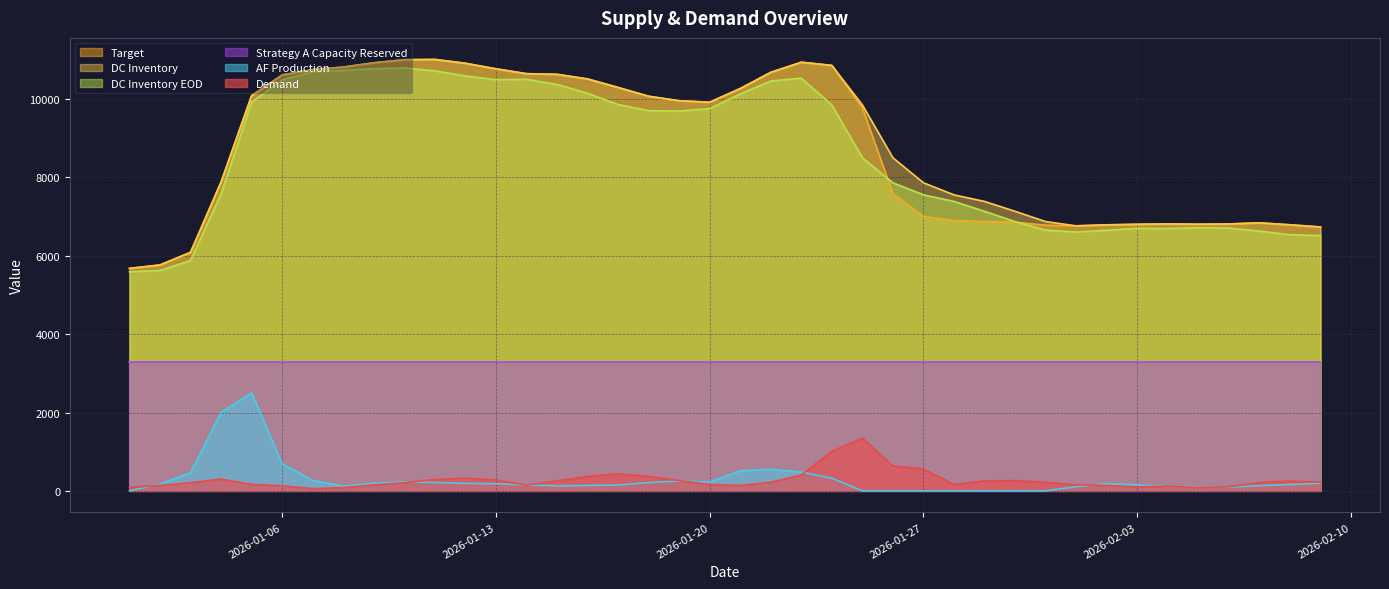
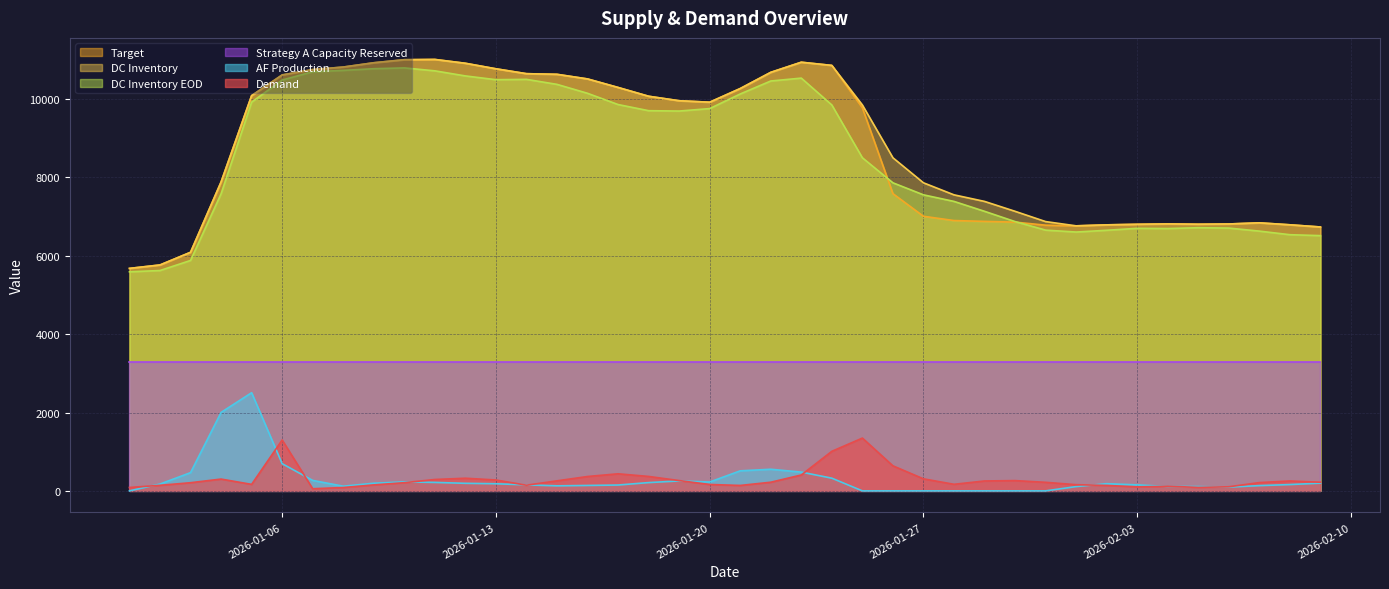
Demand, 2026-01-06: 100 -> 1300
Demand, 2026-01-27: 600 -> 300
